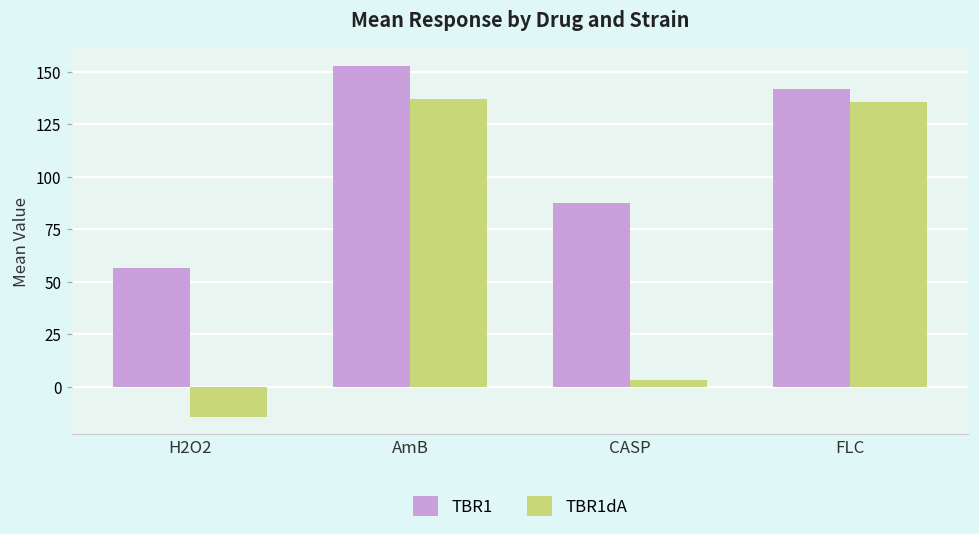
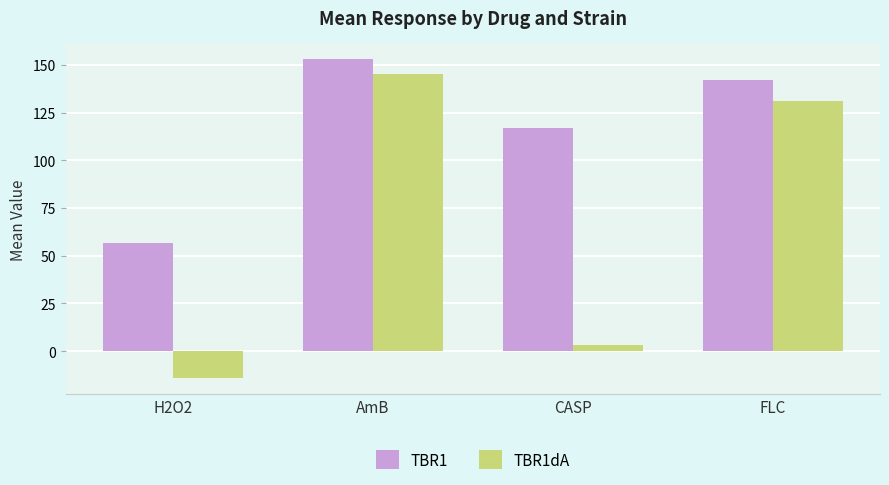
TBR1dA, AmB: 137 -> 145
TBR1, CASP: 87 -> 117
TBR1dA, FLC: 136 -> 131
